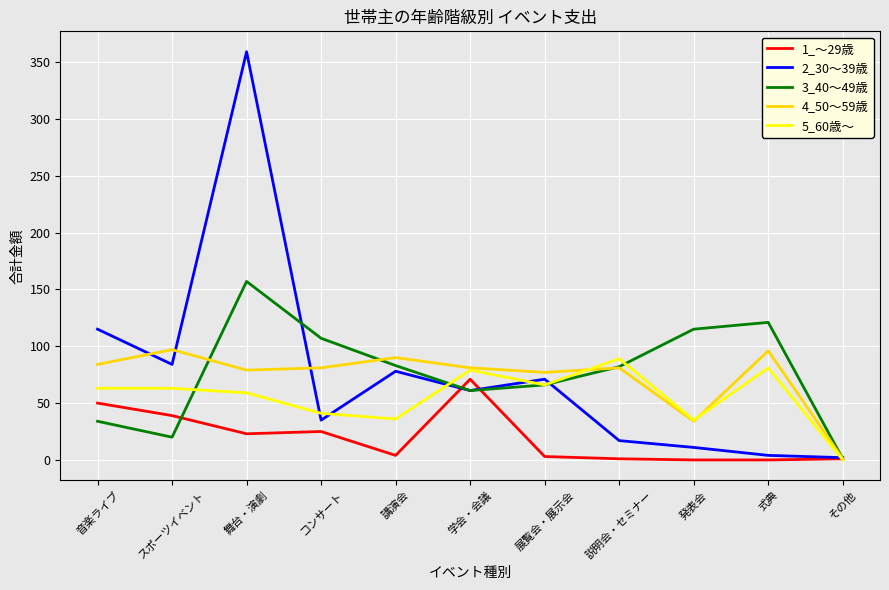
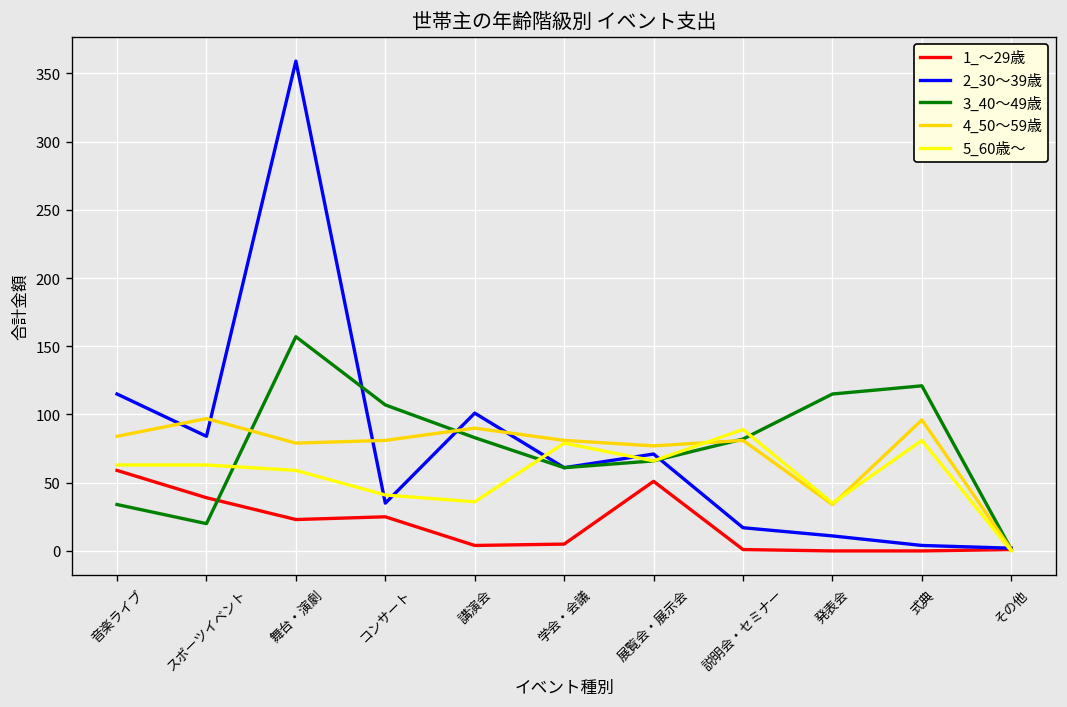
1_～29歳, 音楽ライブ: 50 -> 59
2_30～39歳, 講演会: 78 -> 101
1_～29歳, 学会・会議: 71 -> 5
1_～29歳, 展覧会・展示会: 3 -> 51
